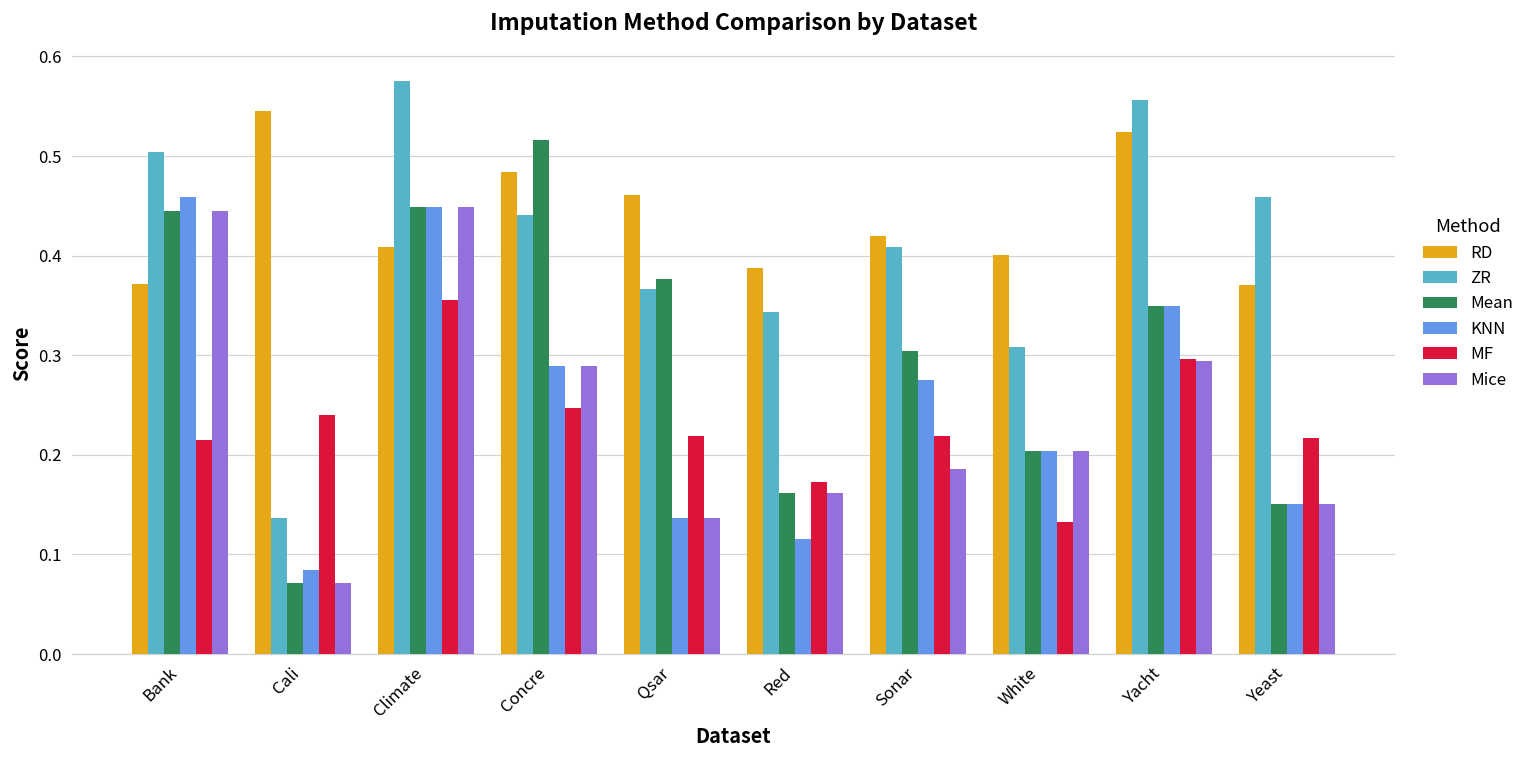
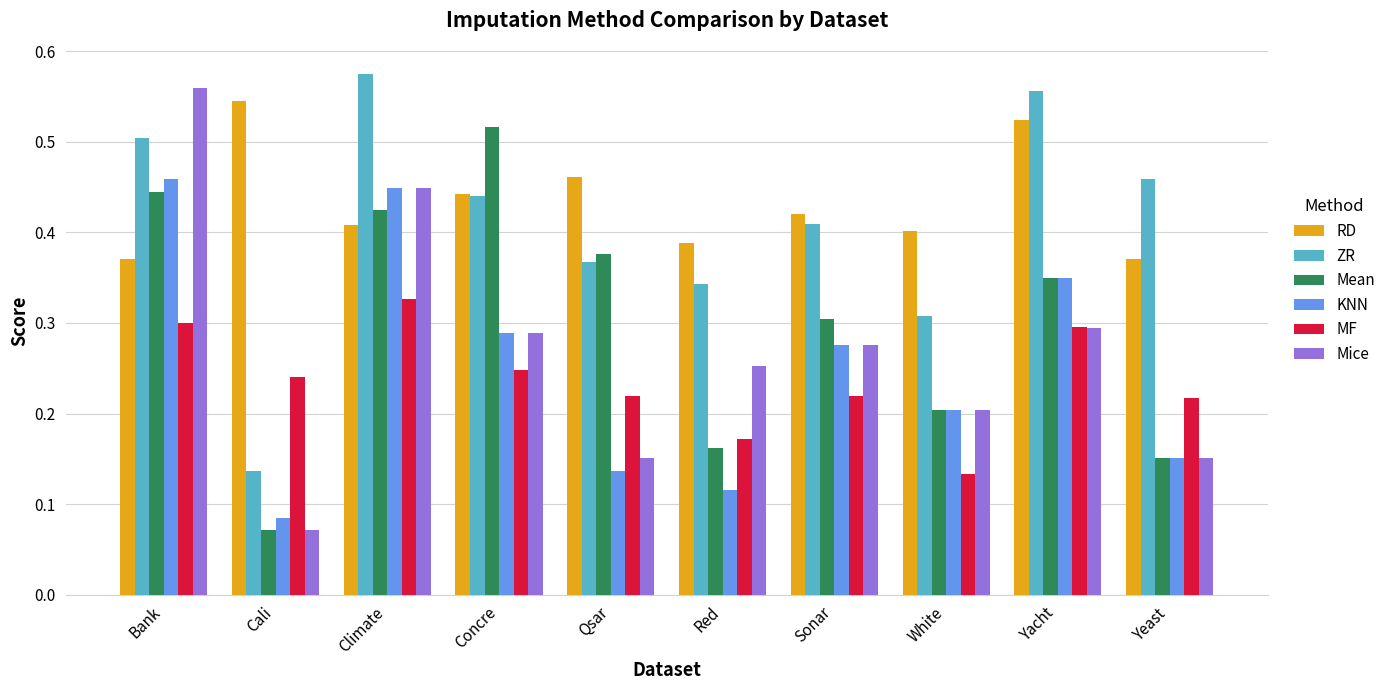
MF, Bank: 0.21 -> 0.30
Mice, Bank: 0.44 -> 0.56
Mean, Climate: 0.45 -> 0.42
MF, Climate: 0.36 -> 0.33
RD, Concre: 0.48 -> 0.44
Mice, Qsar: 0.14 -> 0.15
Mice, Red: 0.16 -> 0.25
Mice, Sonar: 0.19 -> 0.28
